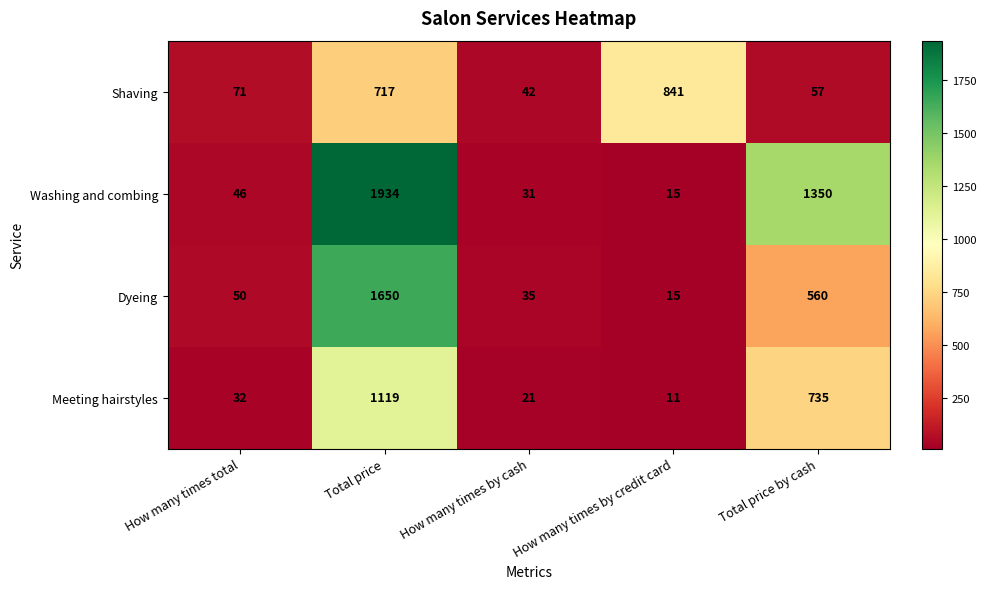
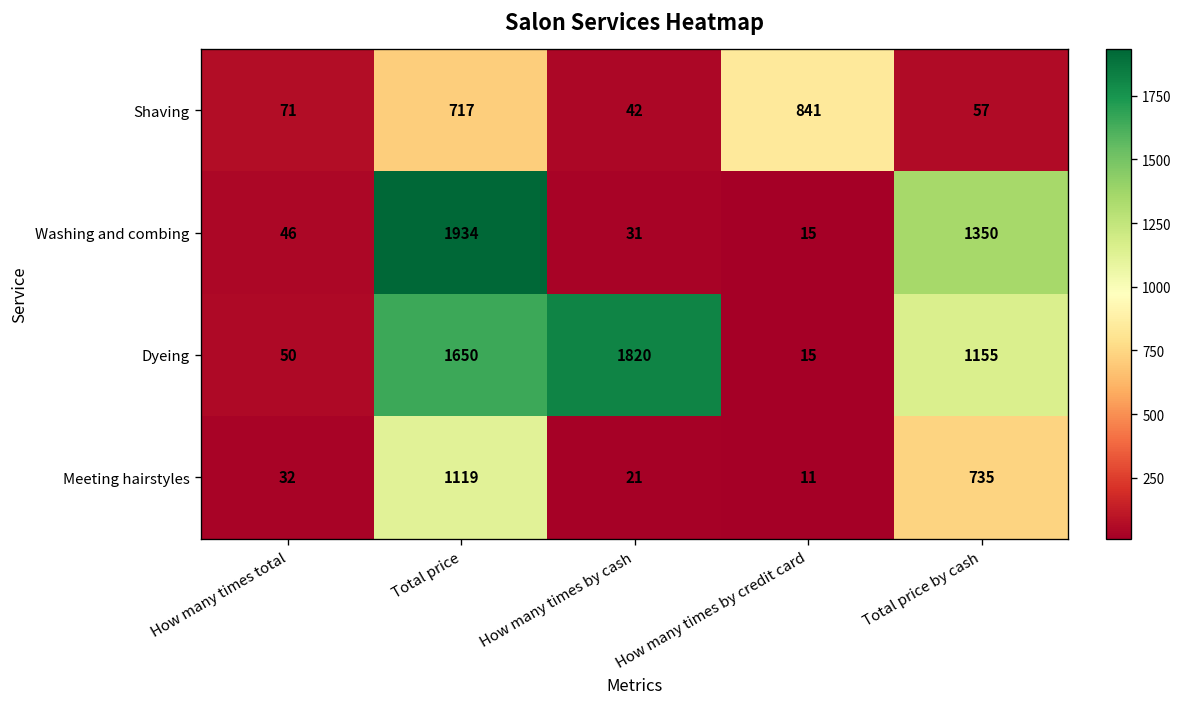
Dyeing, How many times by cash: 35 -> 1820
Dyeing, Total price by cash: 560 -> 1155
